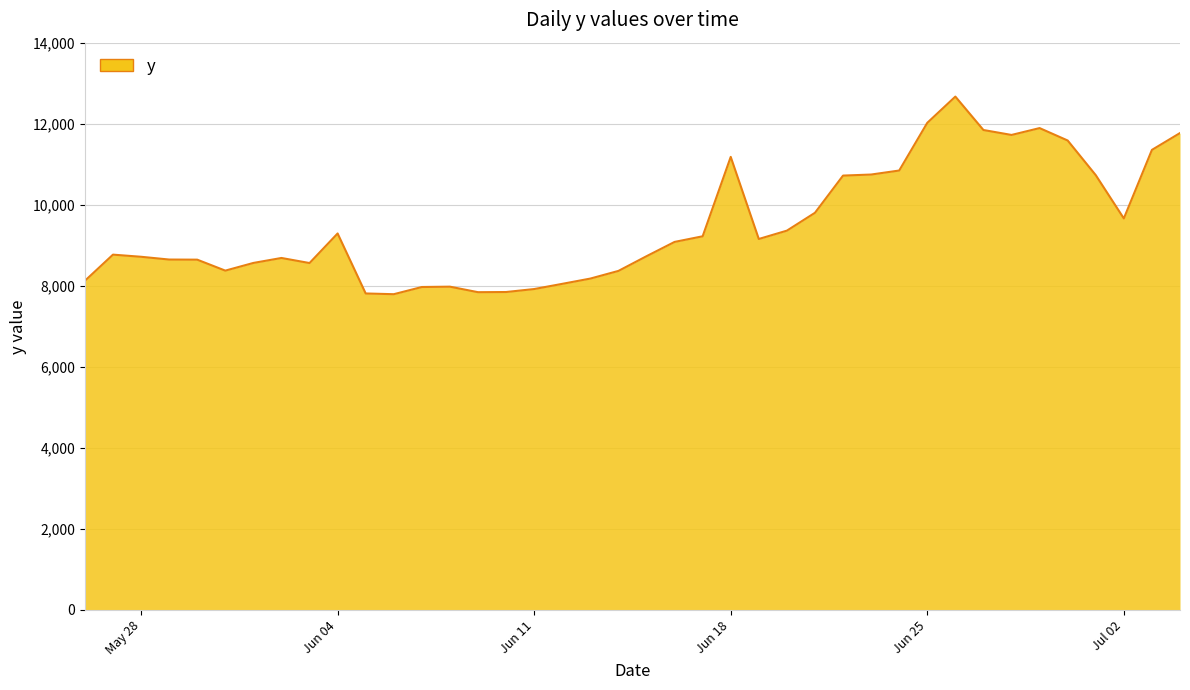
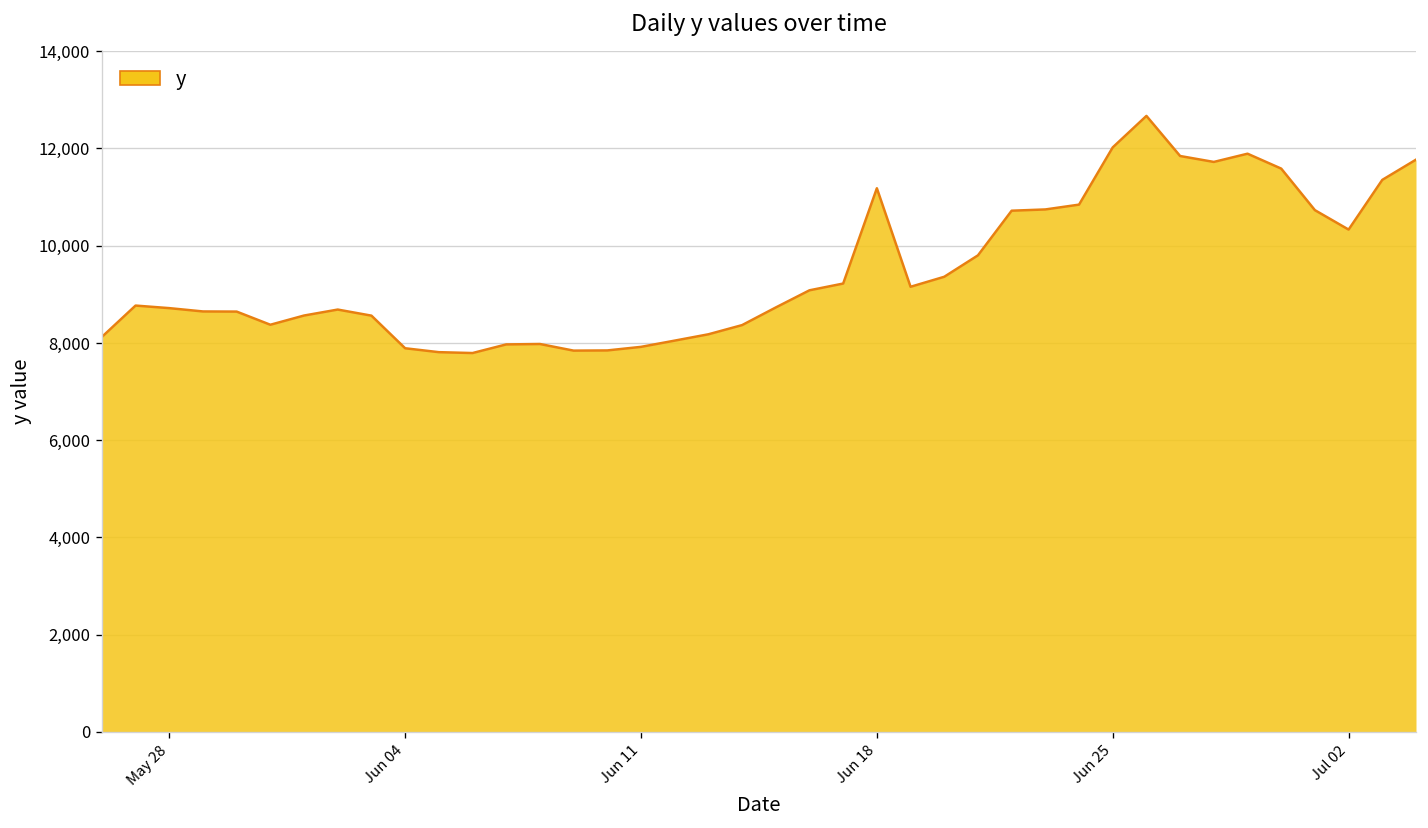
Jun 04: 9,300 -> 7,900
Jul 02: 9,700 -> 10,300
